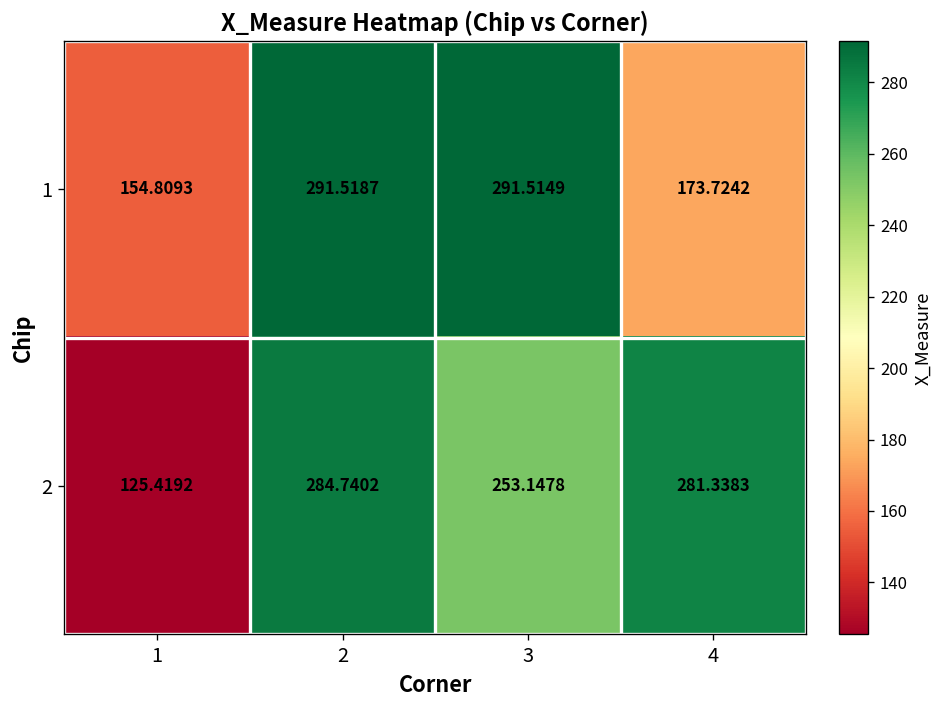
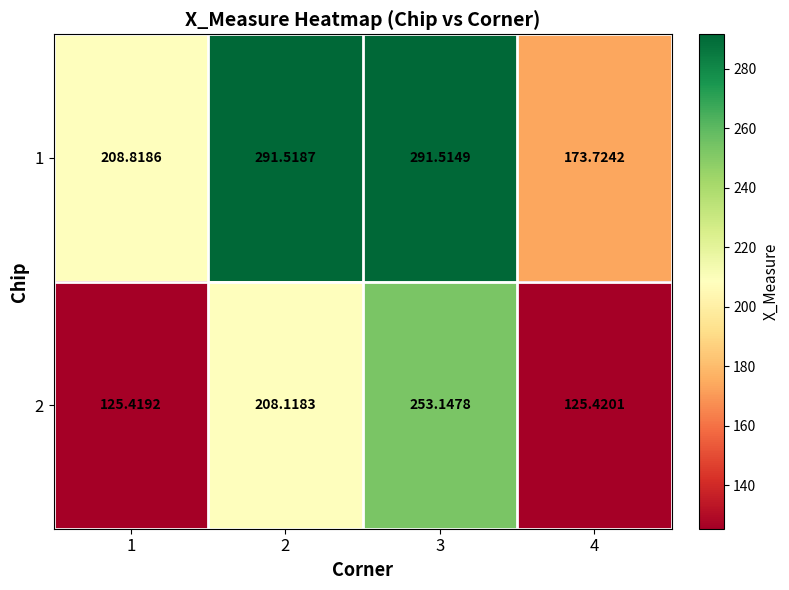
1, 1: 154.8093 -> 208.8186
2, 2: 284.7402 -> 208.1183
2, 4: 281.3383 -> 125.4201
